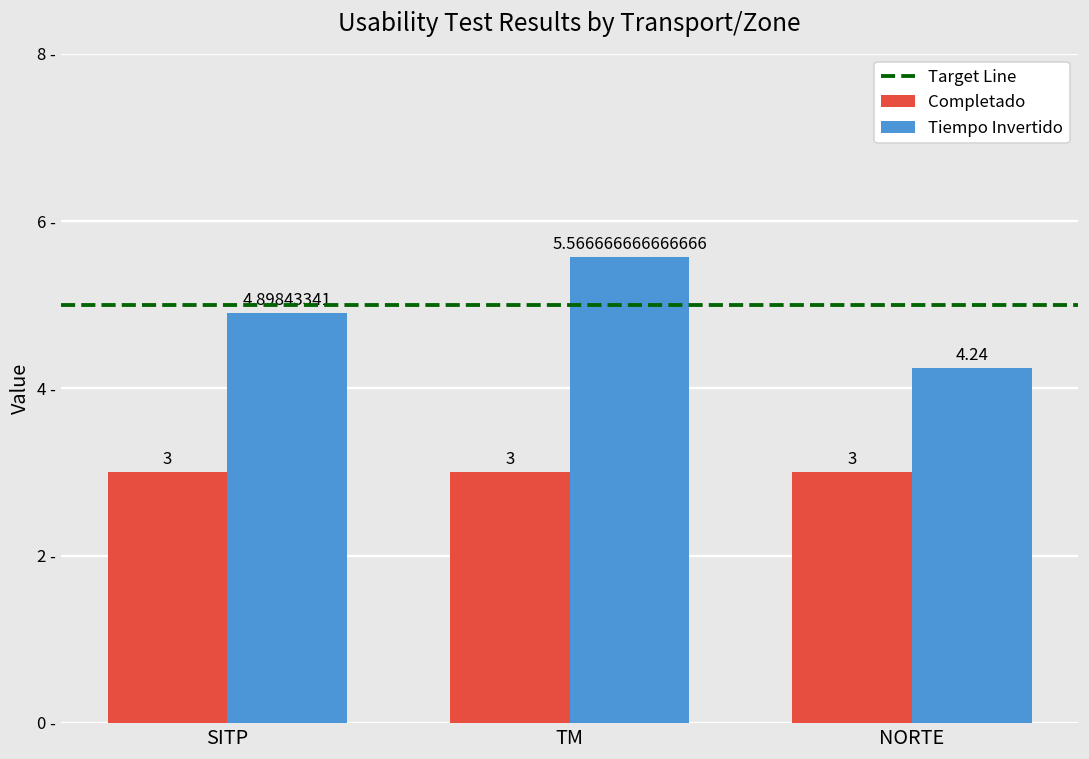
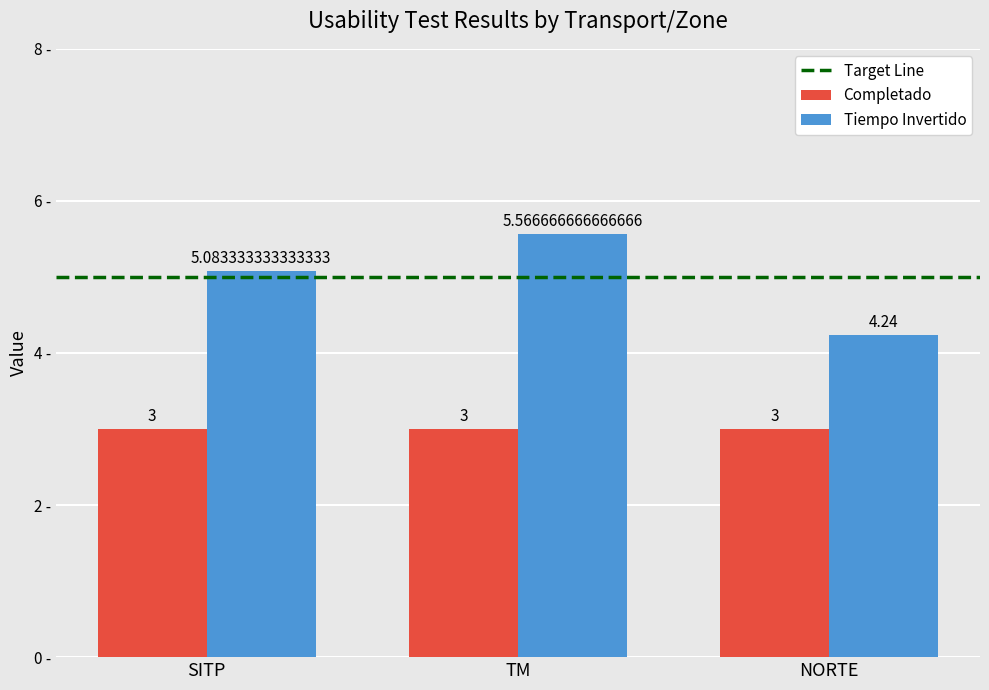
Tiempo Invertido, SITP: 4.89843341 -> 5.083333333333333
